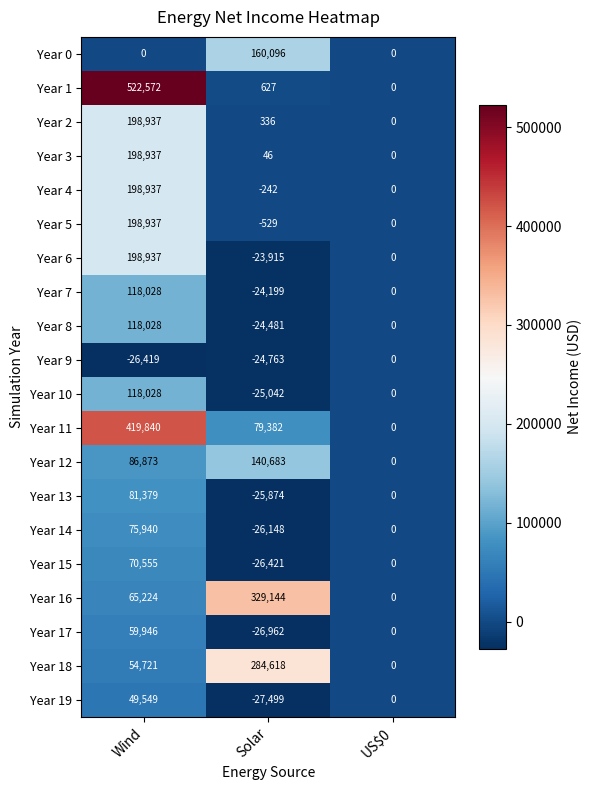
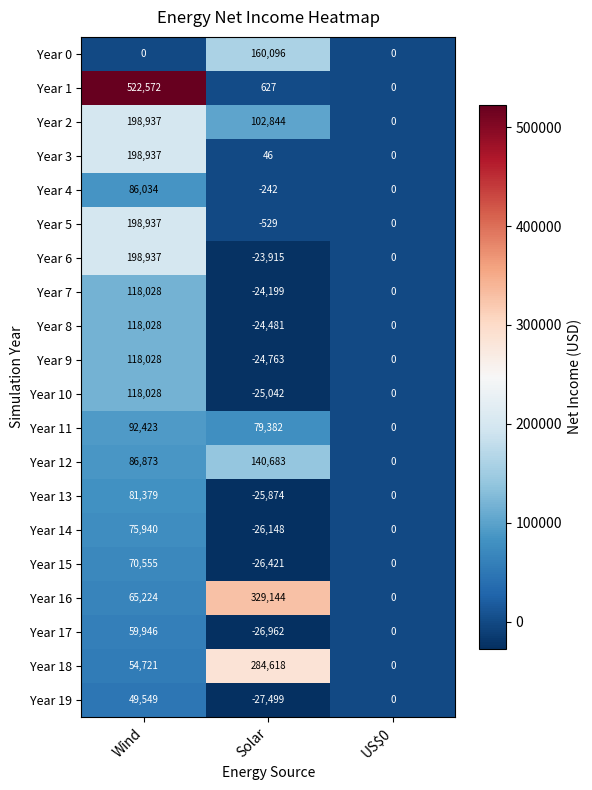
Year 2, Solar: 336 -> 102,844
Year 4, Wind: 198,937 -> 86,034
Year 9, Wind: -26,419 -> 118,028
Year 11, Wind: 419,840 -> 92,423
